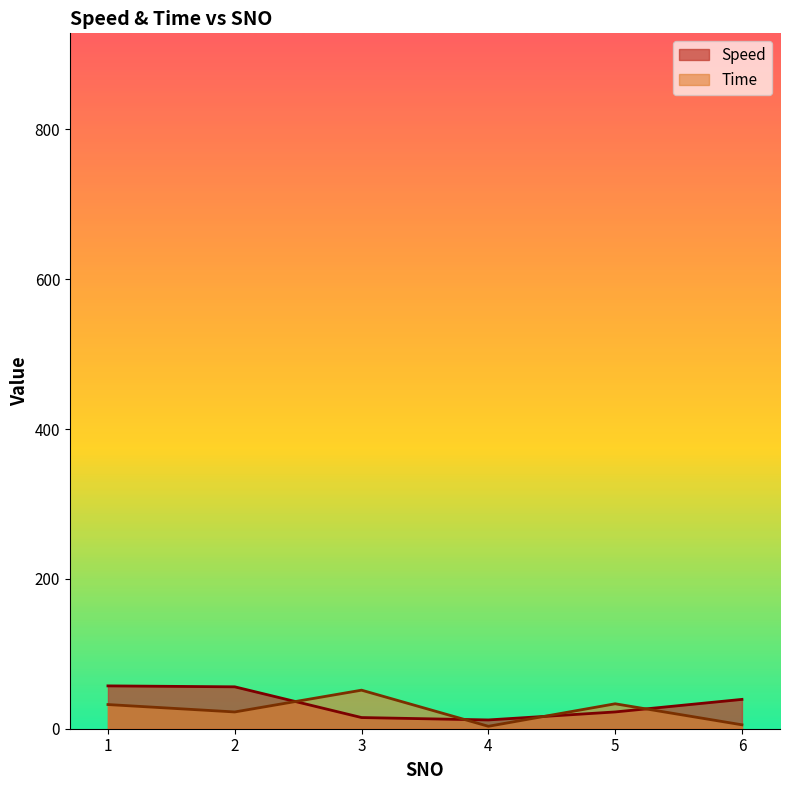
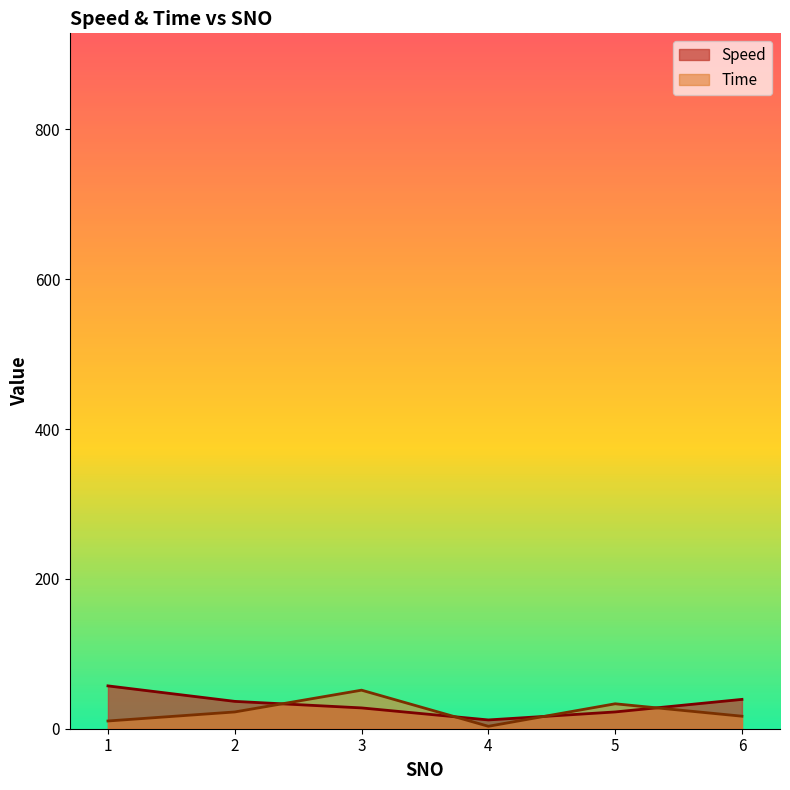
Time, 1: 30 -> 10
Speed, 2: 60 -> 40
Speed, 3: 10 -> 30
Time, 6: 10 -> 20
